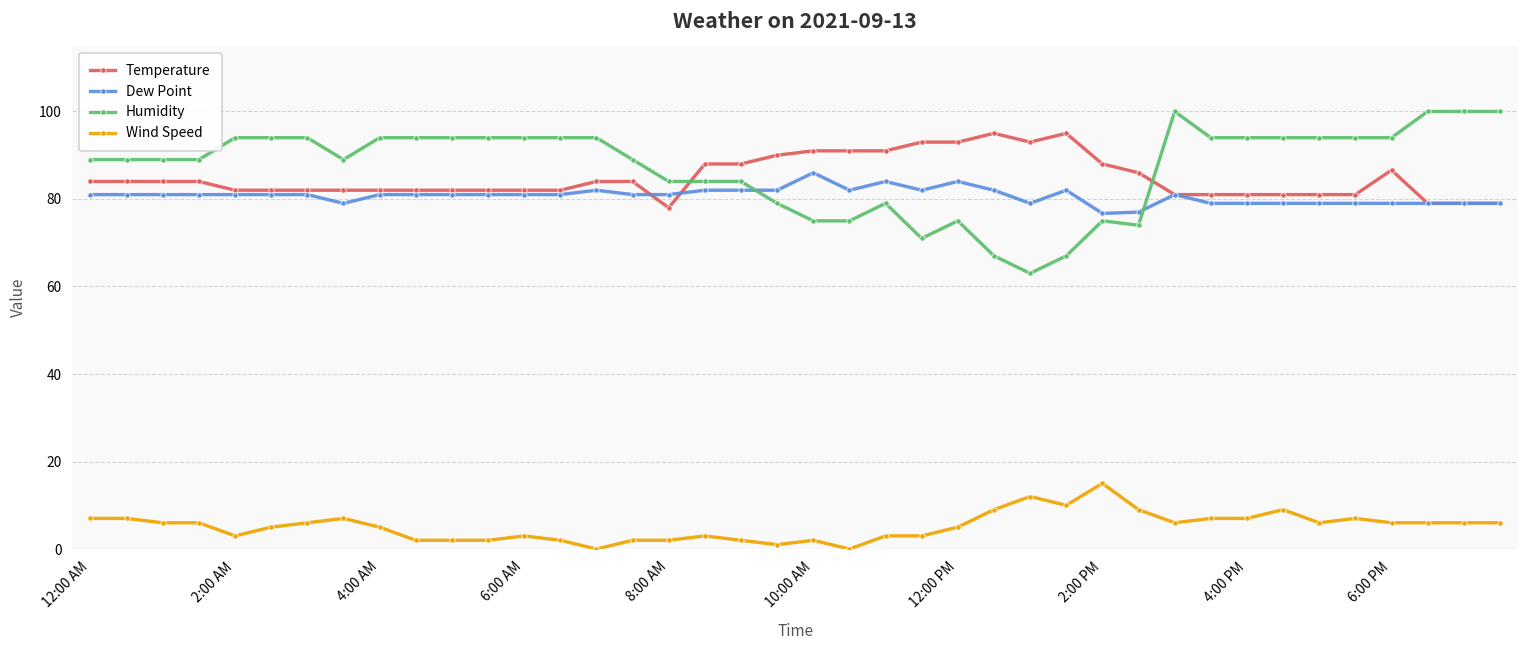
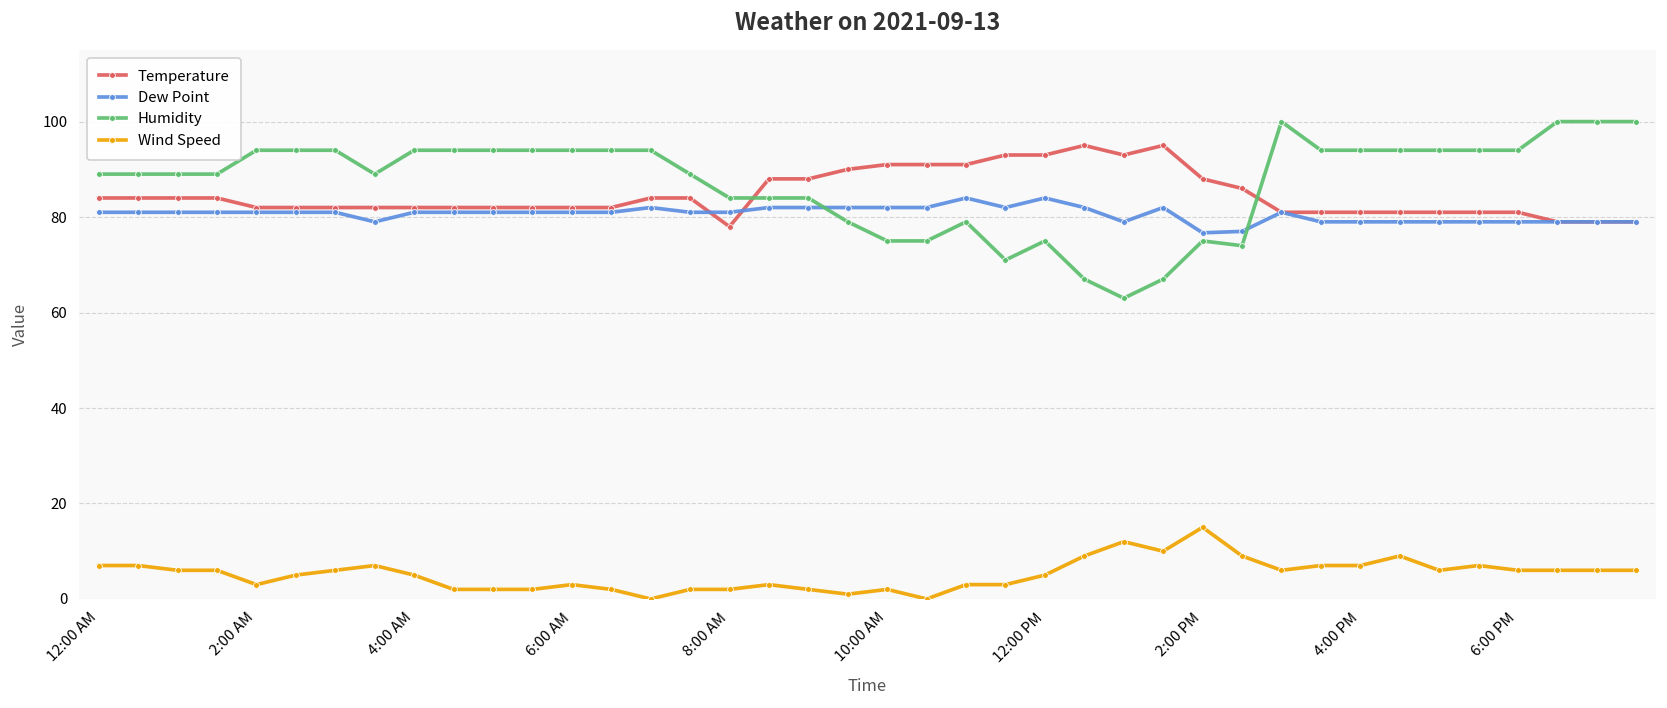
Dew Point, 10:00 AM: 86 -> 82
Temperature, 6:00 PM: 87 -> 81
